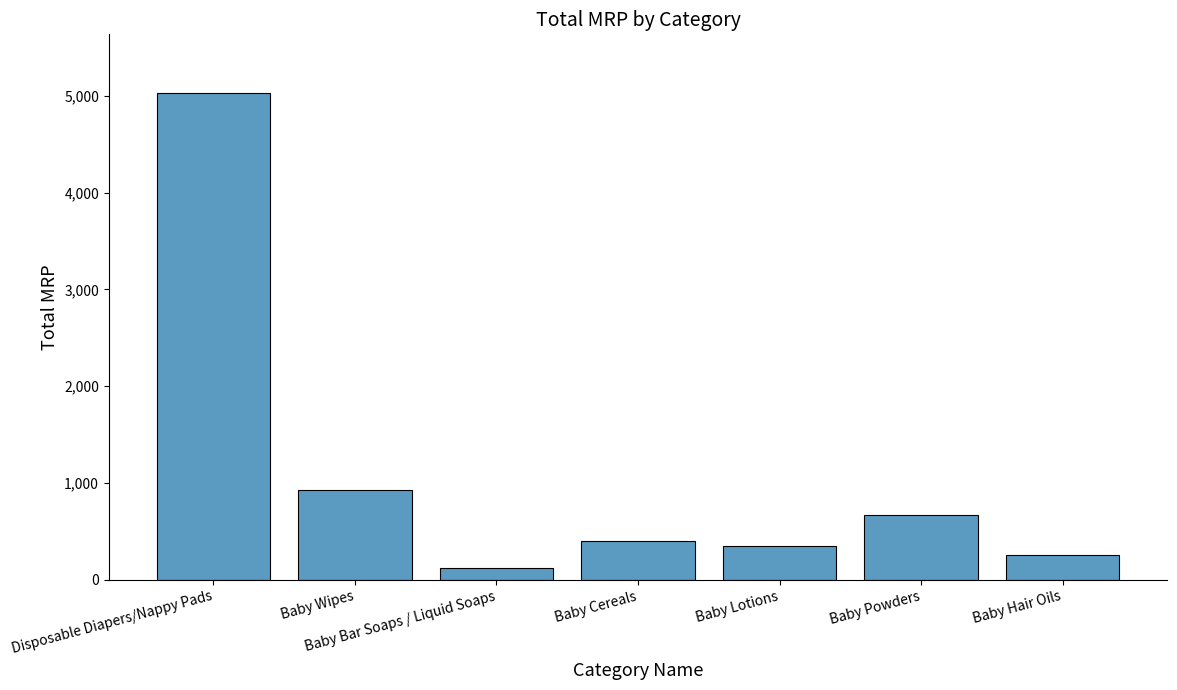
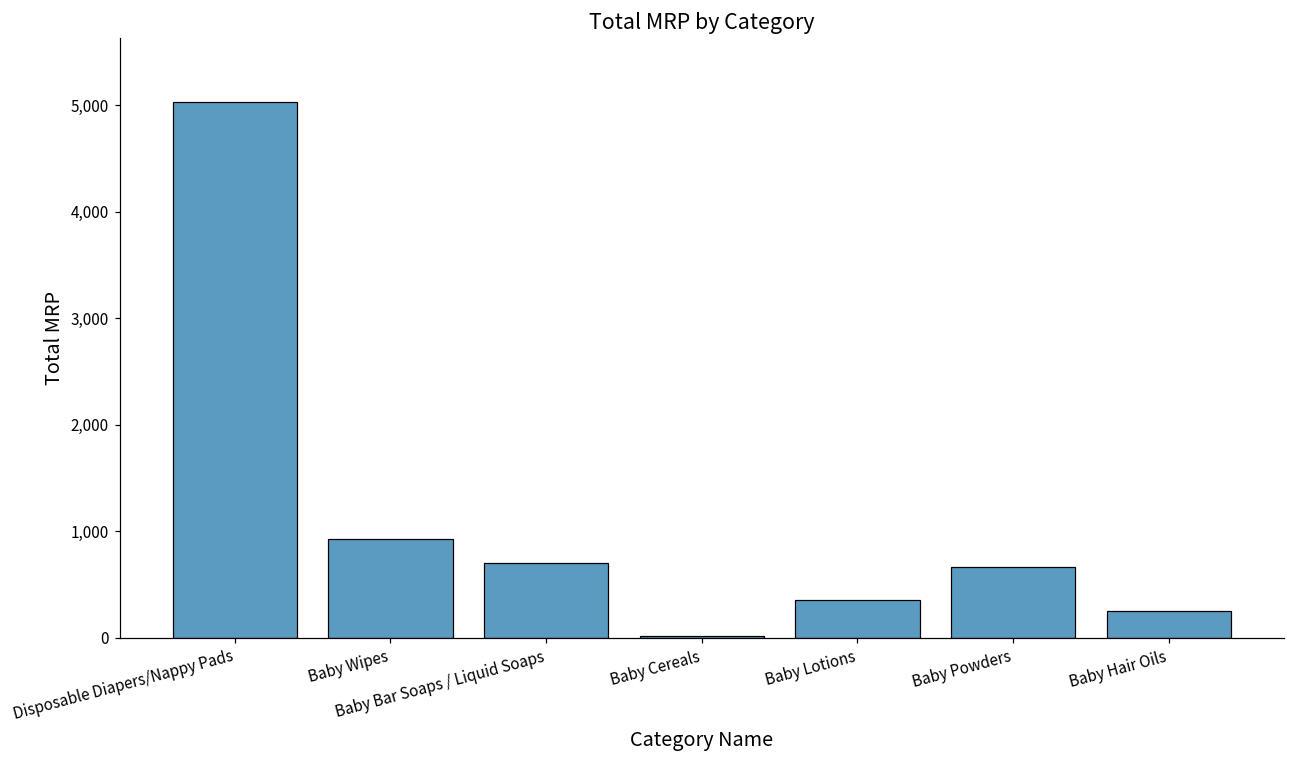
Baby Bar Soaps / Liquid Soaps: 100 -> 700
Baby Cereals: 400 -> 0
